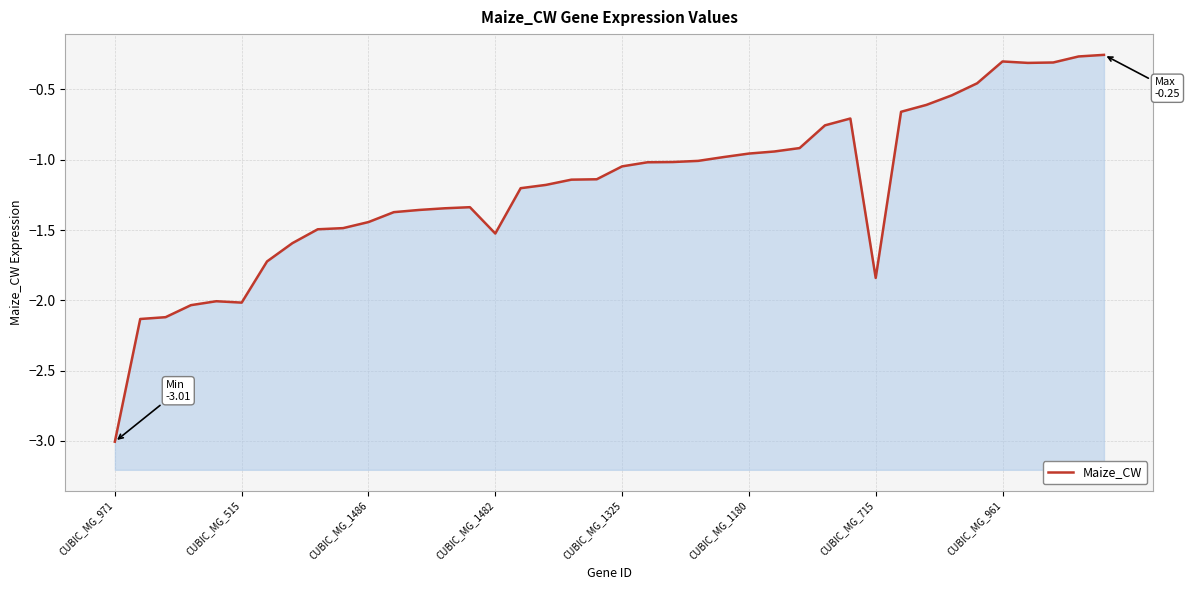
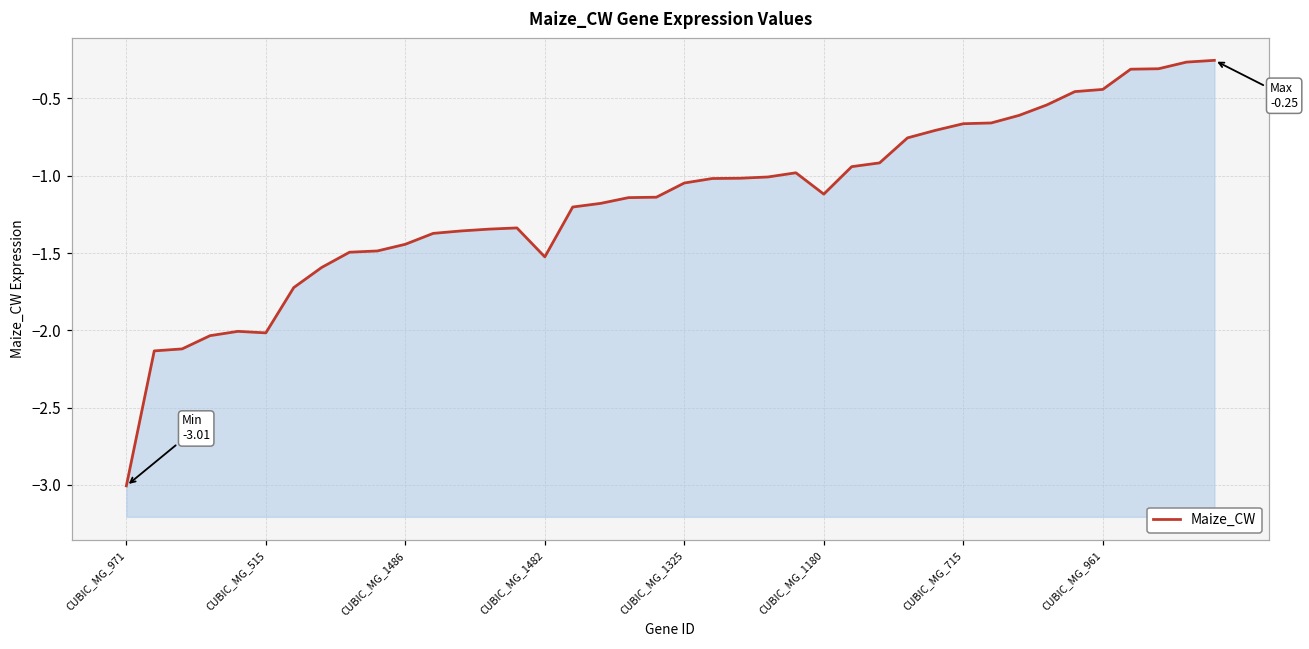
CUBIC_MG_1180: -0.96 -> -1.12
CUBIC_MG_715: -1.84 -> -0.66
CUBIC_MG_961: -0.30 -> -0.44
